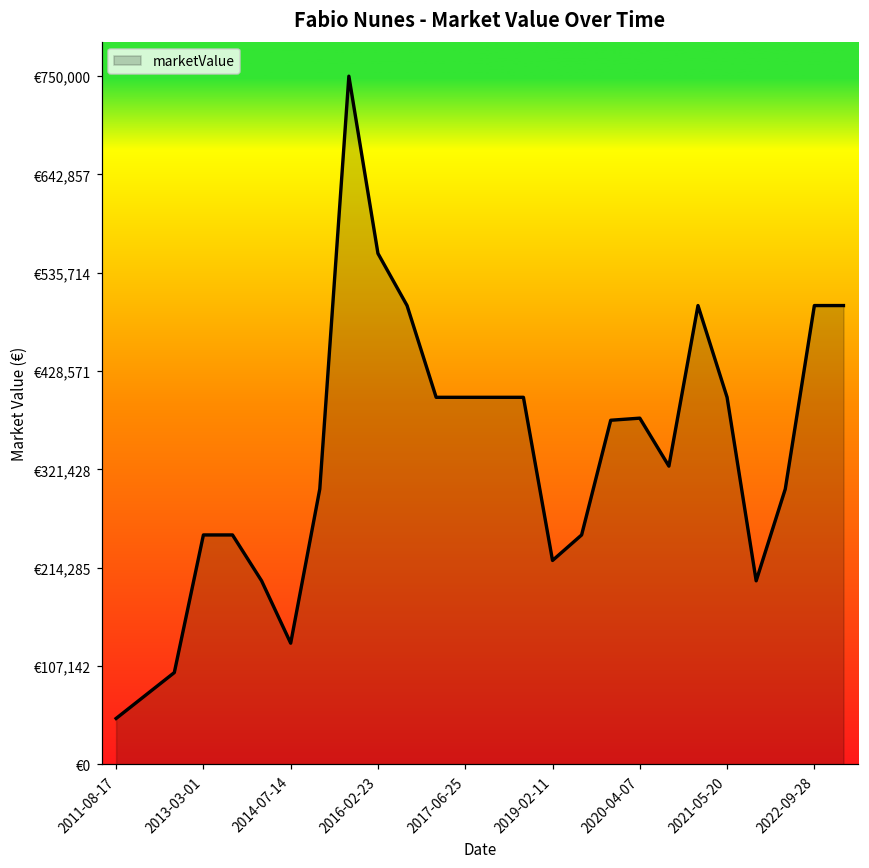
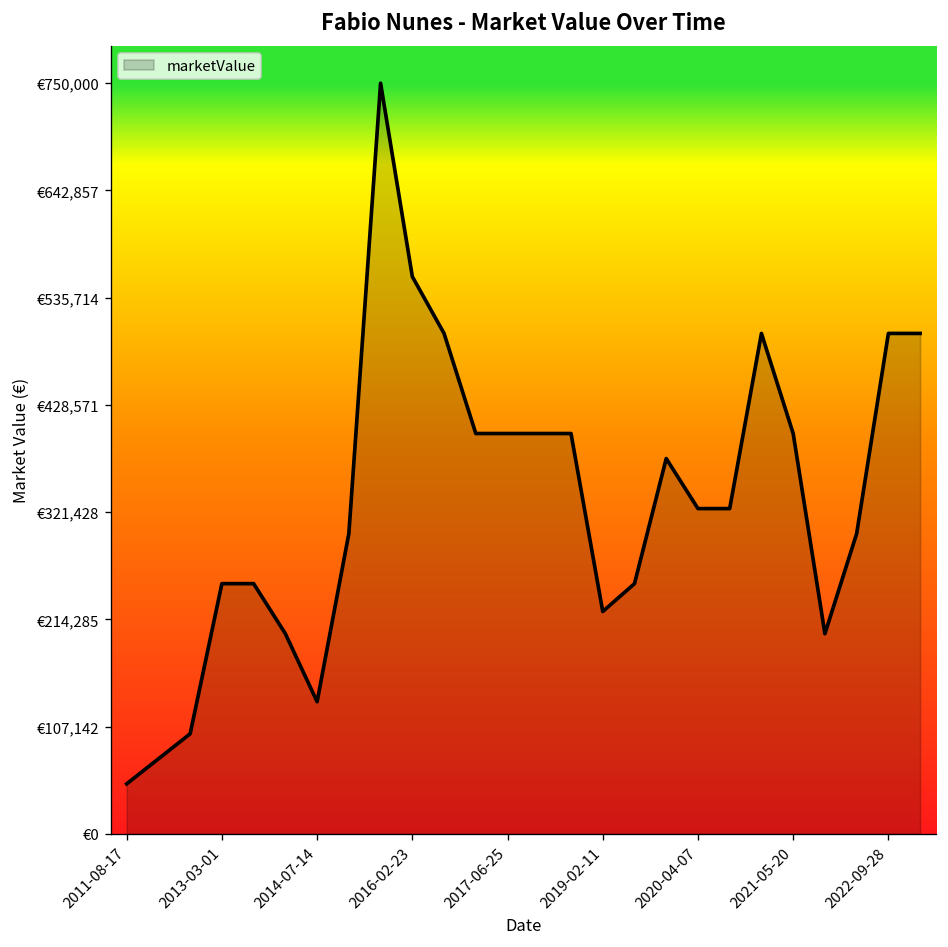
2020-04-07: €380,000 -> €330,000
